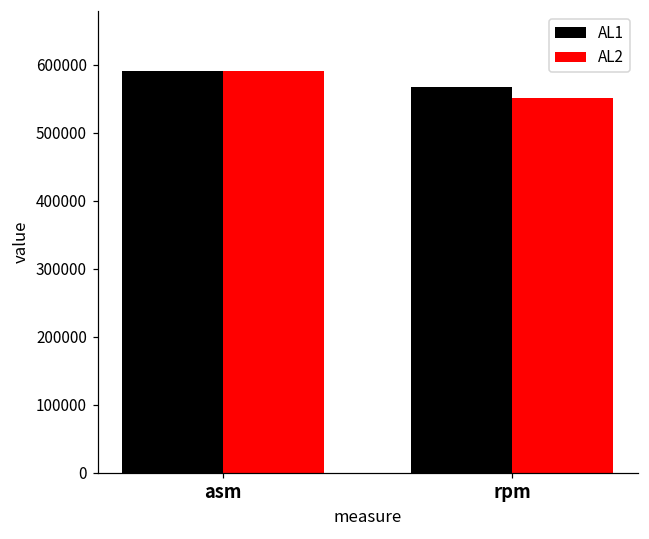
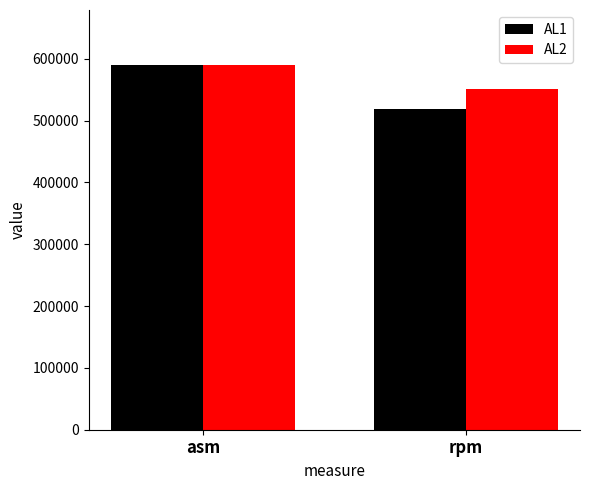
AL1, rpm: 570000 -> 520000
